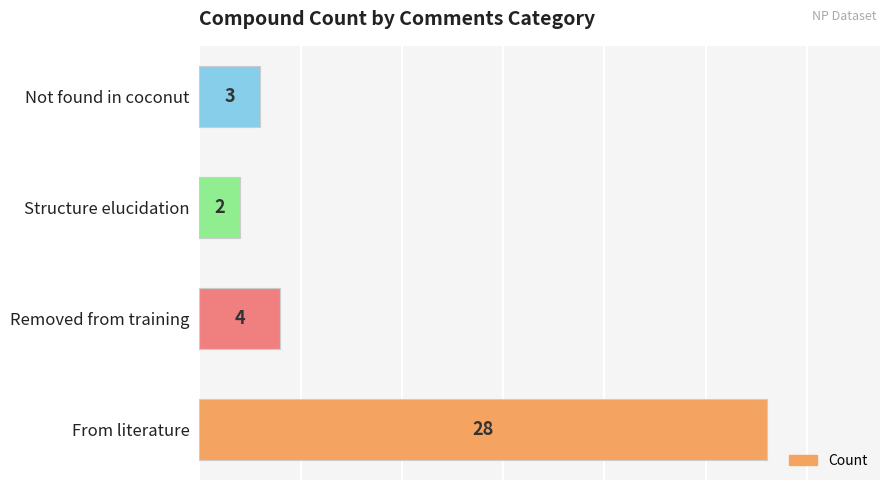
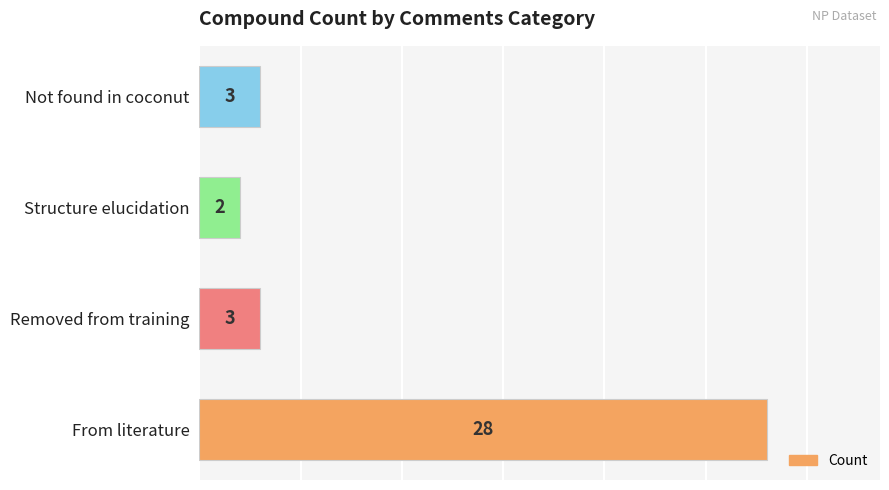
Removed from training: 4 -> 3
